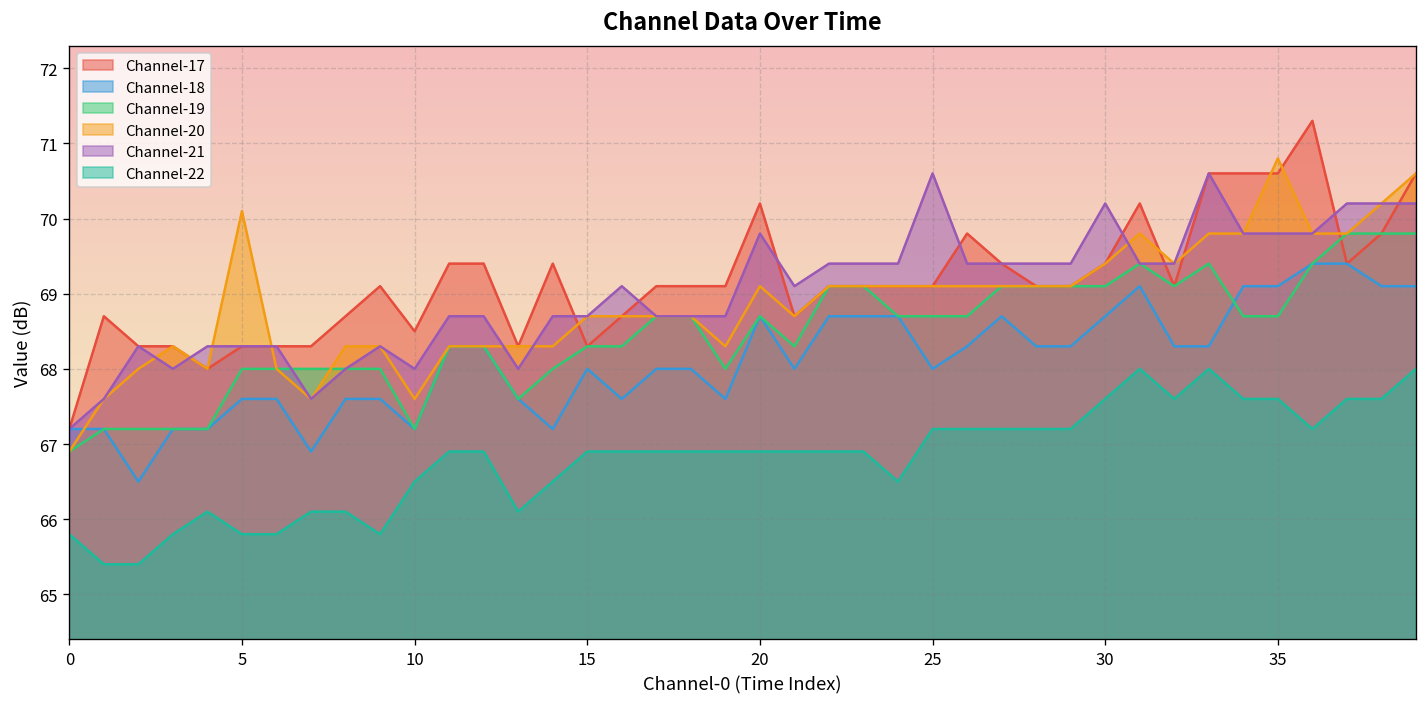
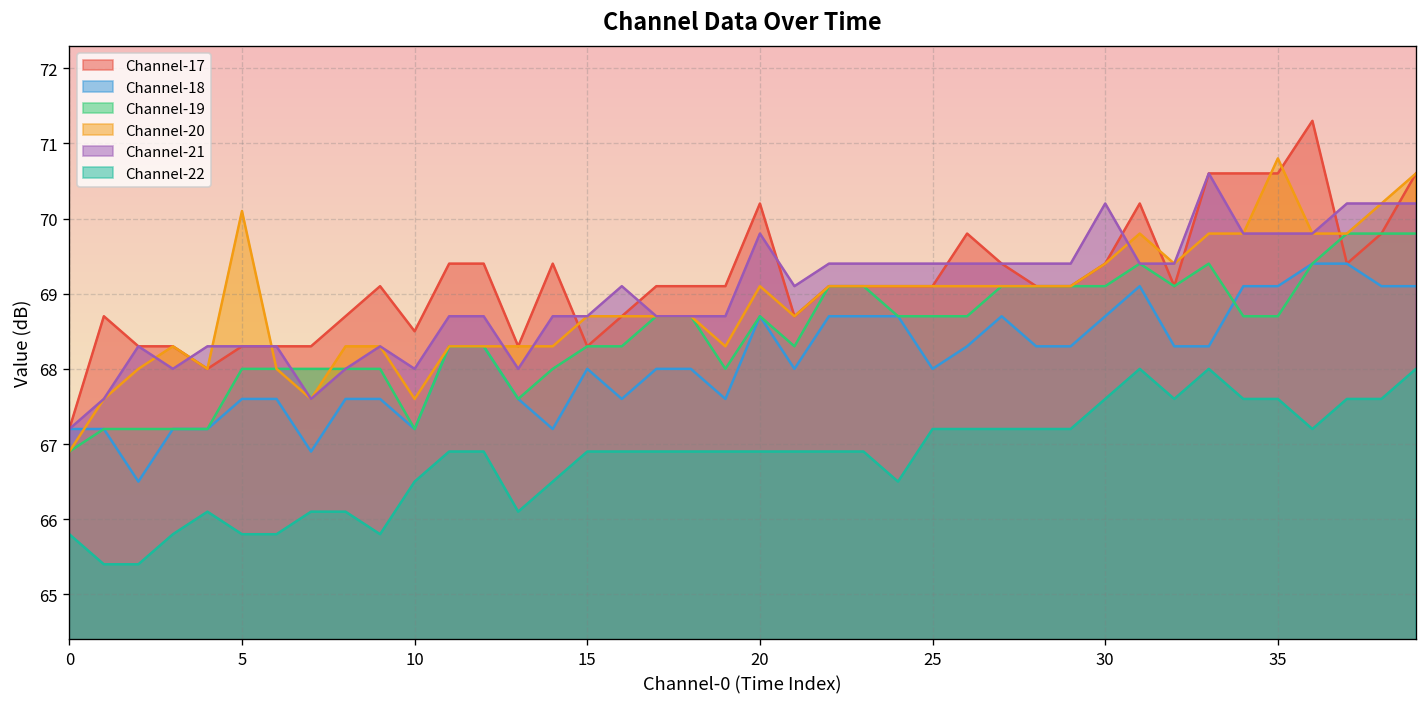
Channel-21, 25: 70.6 -> 69.4
